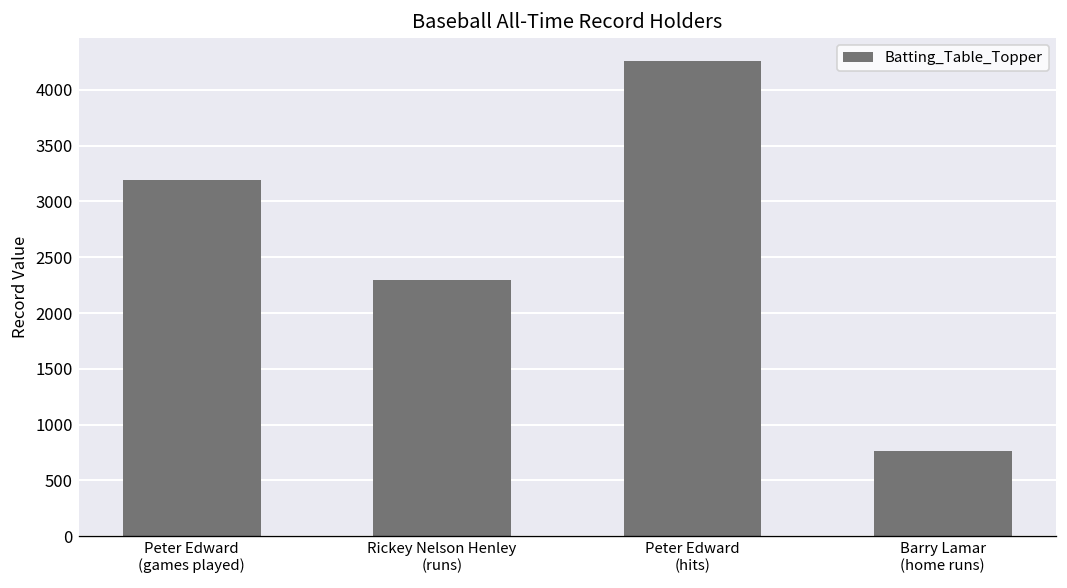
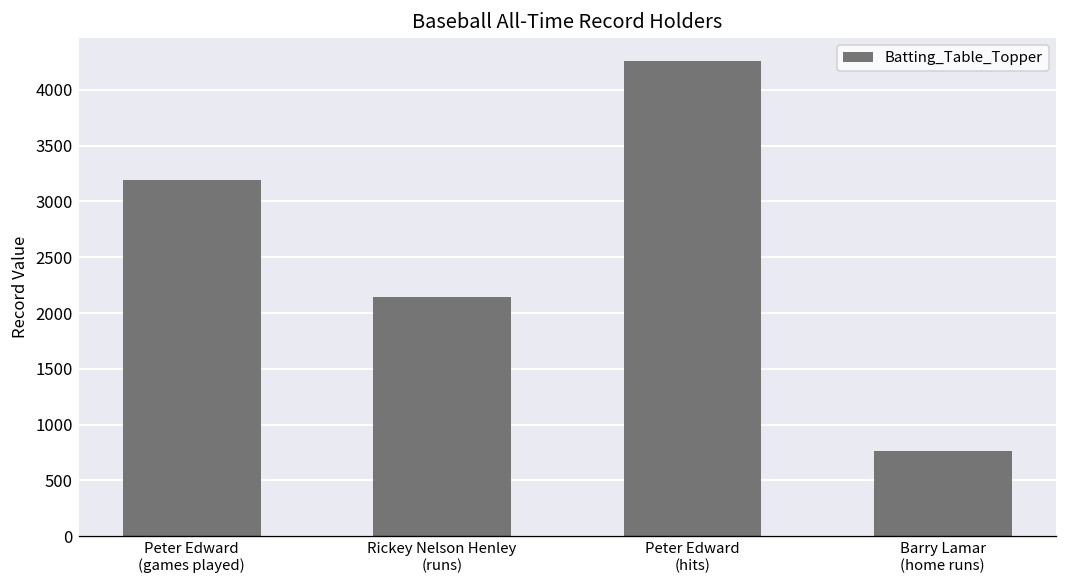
Rickey Nelson Henley (runs): 2300 -> 2100
